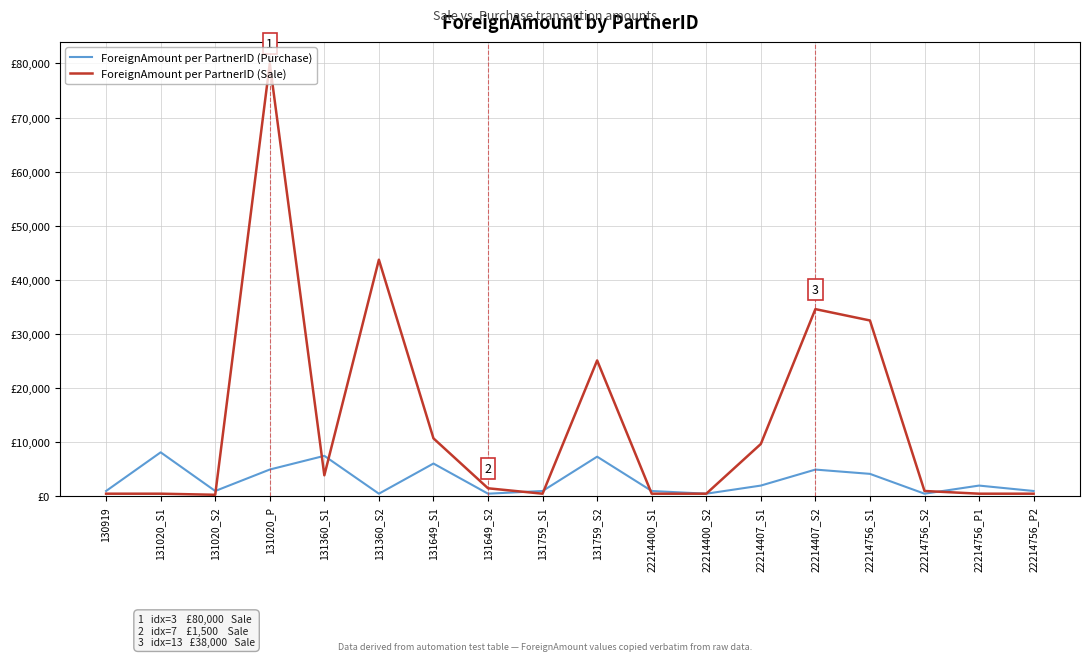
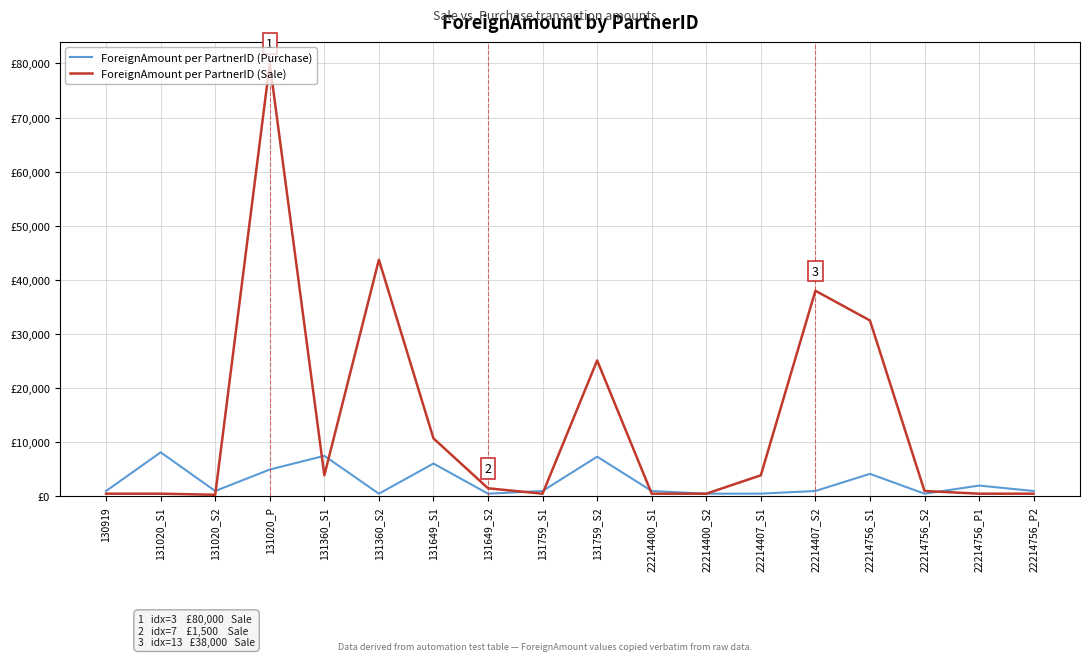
ForeignAmount per PartnerID (Purchase), 22214407_S1: £2,000 -> £1,000
ForeignAmount per PartnerID (Sale), 22214407_S1: £10,000 -> £4,000
ForeignAmount per PartnerID (Purchase), 22214407_S2: £5,000 -> £1,000
ForeignAmount per PartnerID (Sale), 22214407_S2: £35,000 -> £38,000
